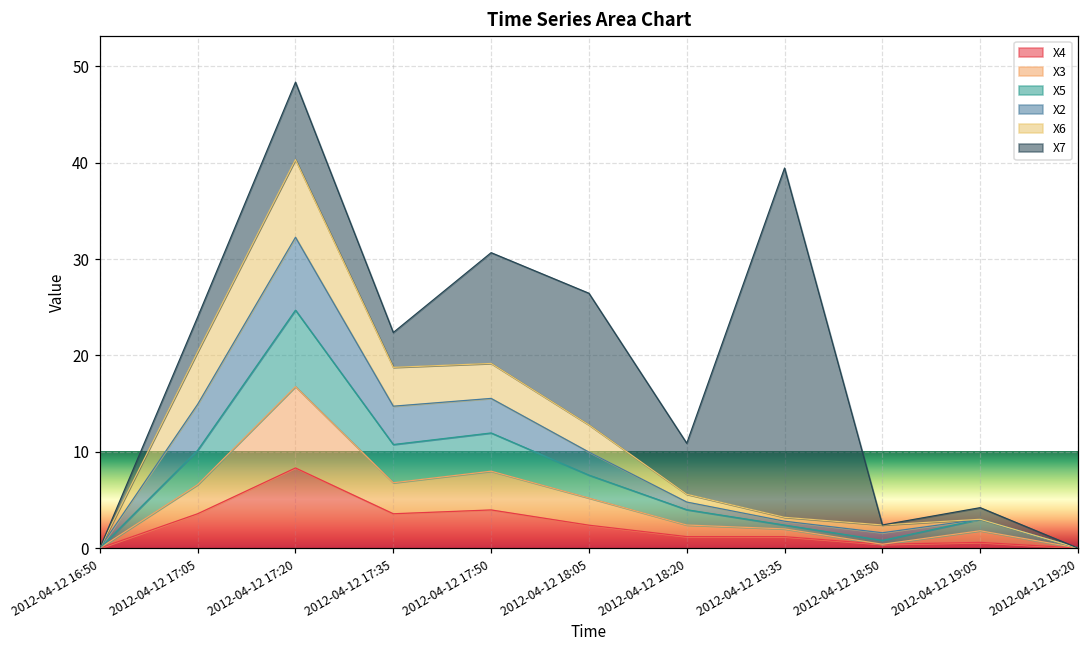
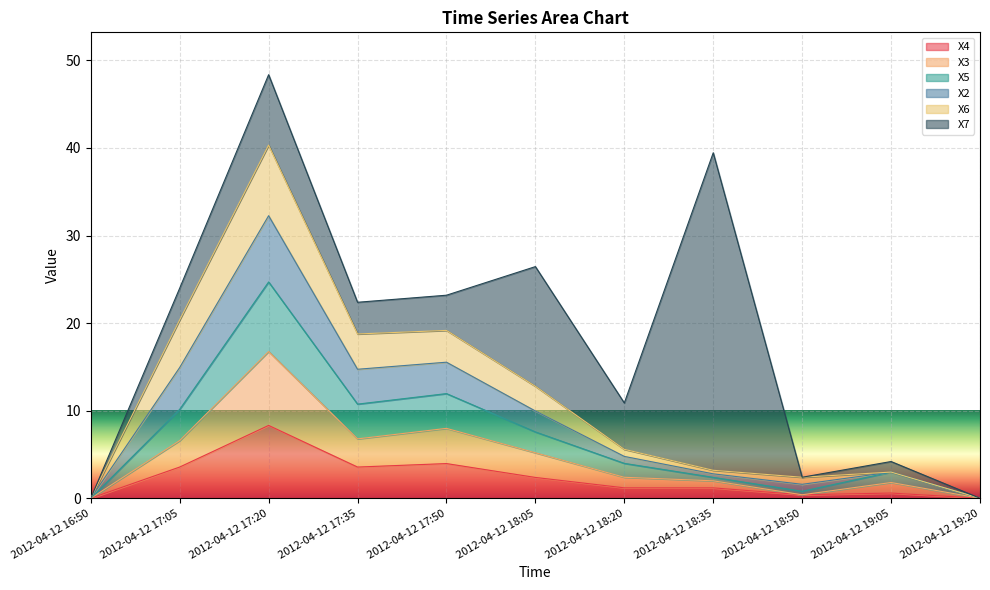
X7, 2012-04-12 17:50: 12 -> 4
